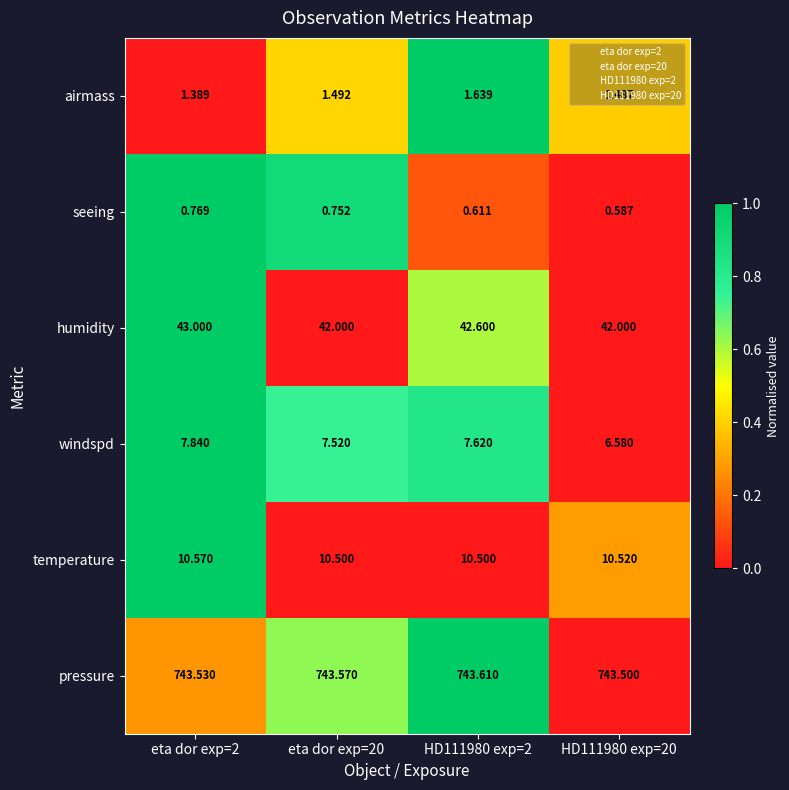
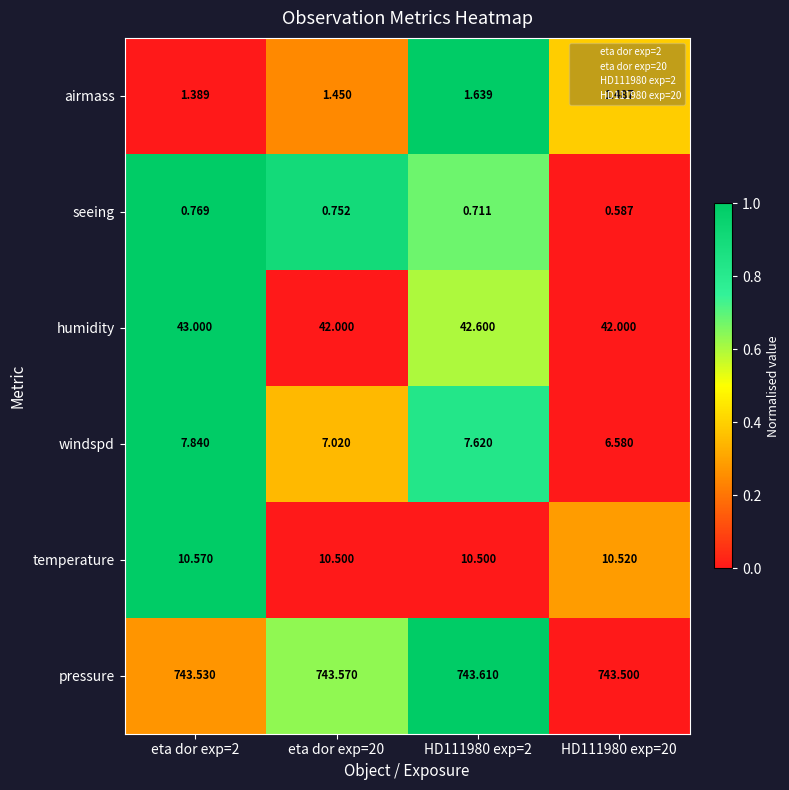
airmass, eta dor exp=20: 1.492 -> 1.450
seeing, HD111980 exp=2: 0.611 -> 0.711
windspd, eta dor exp=20: 7.520 -> 7.020
